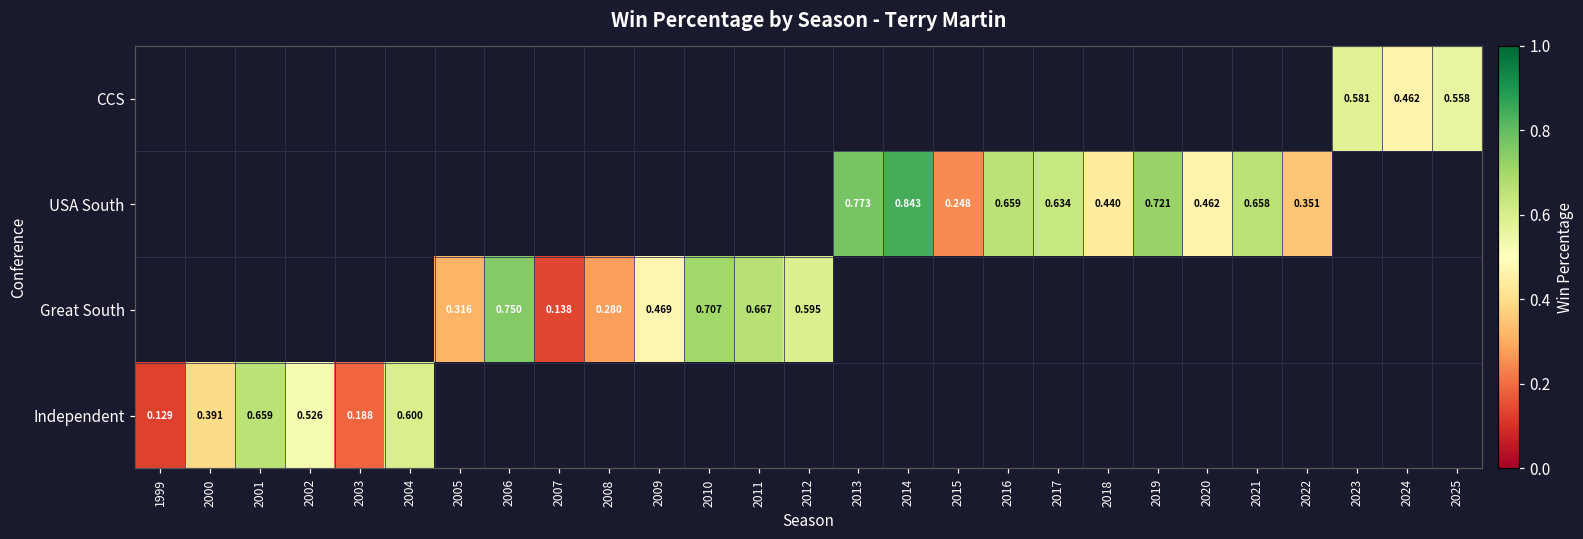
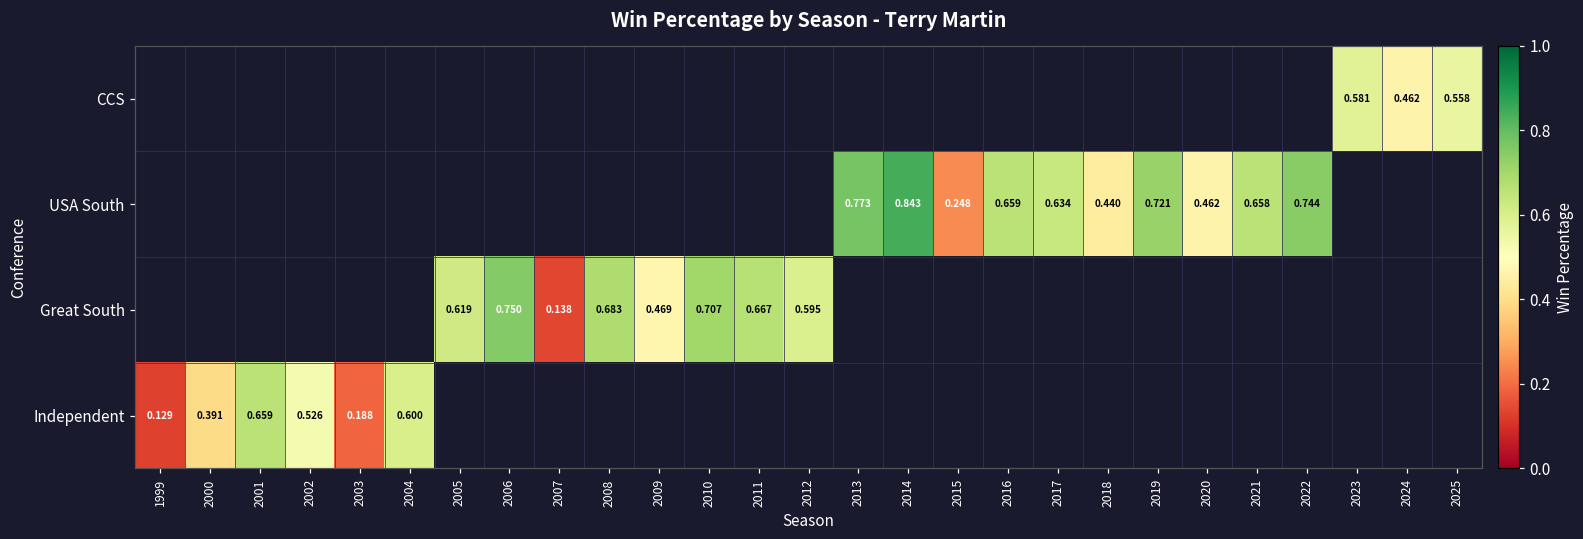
USA South, 2022: 0.351 -> 0.744
Great South, 2005: 0.316 -> 0.619
Great South, 2008: 0.280 -> 0.683
